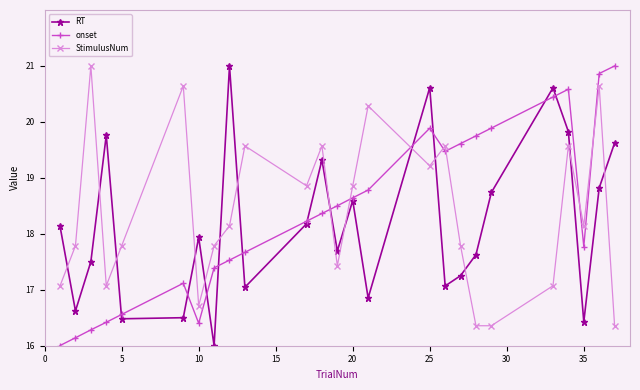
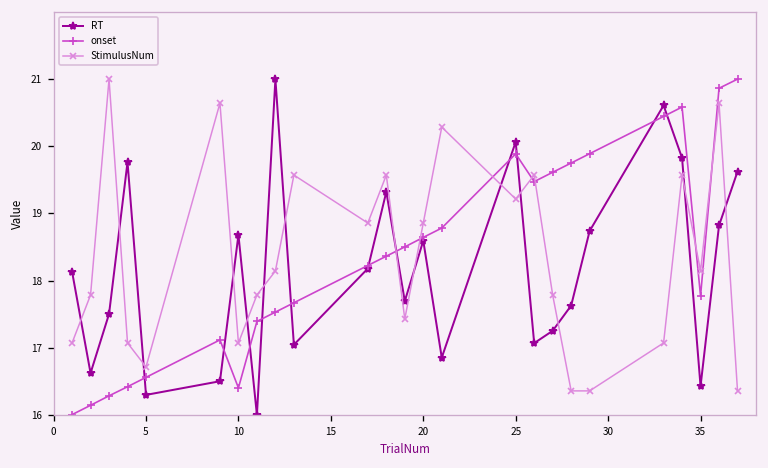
RT, 5: 16.5 -> 16.3
StimulusNum, 5: 17.8 -> 16.7
RT, 10: 17.9 -> 18.7
StimulusNum, 10: 16.7 -> 17.1
RT, 25: 20.6 -> 20.1
